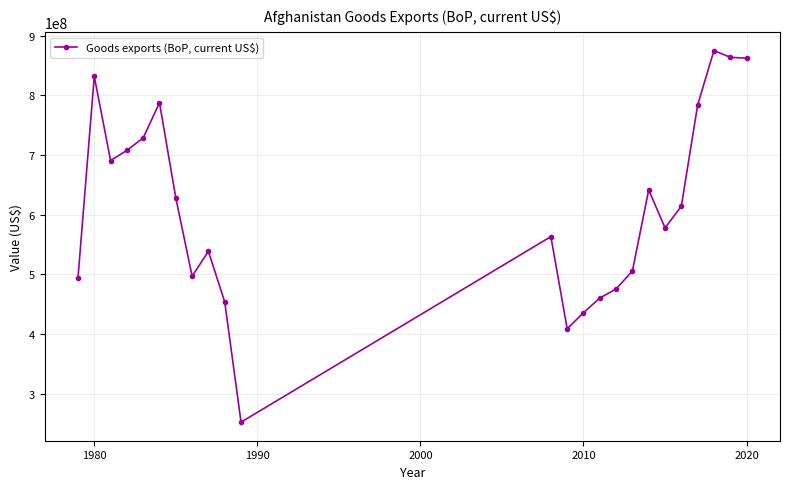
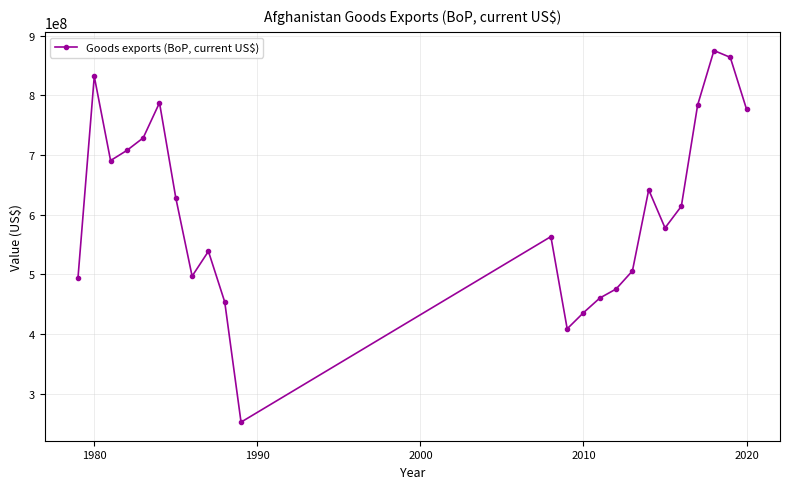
2020: 860000000 -> 780000000
